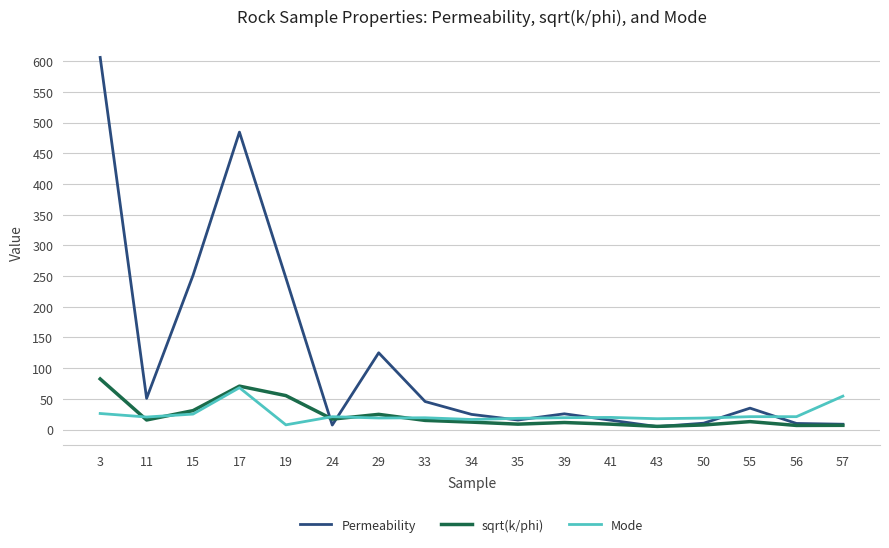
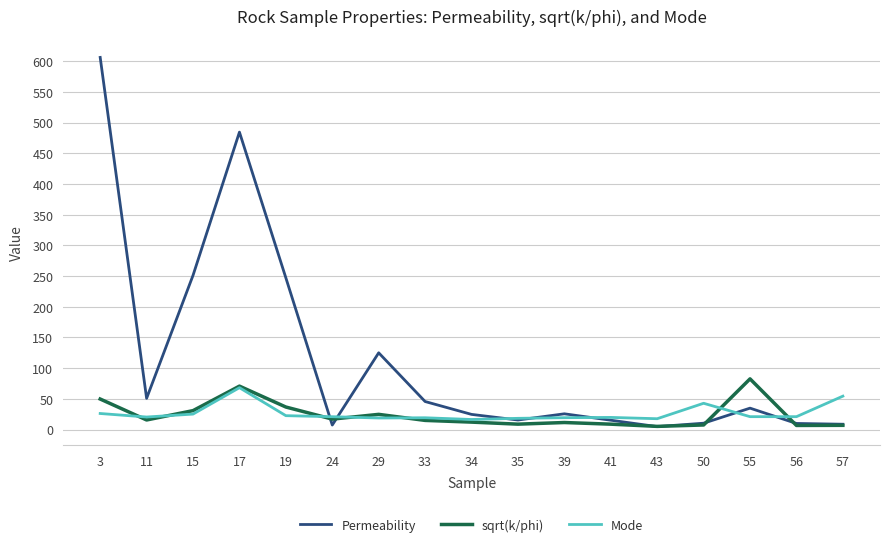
sqrt(k/phi), 3: 80 -> 50
sqrt(k/phi), 19: 60 -> 40
Mode, 19: 10 -> 20
Mode, 50: 20 -> 40
sqrt(k/phi), 55: 10 -> 80
